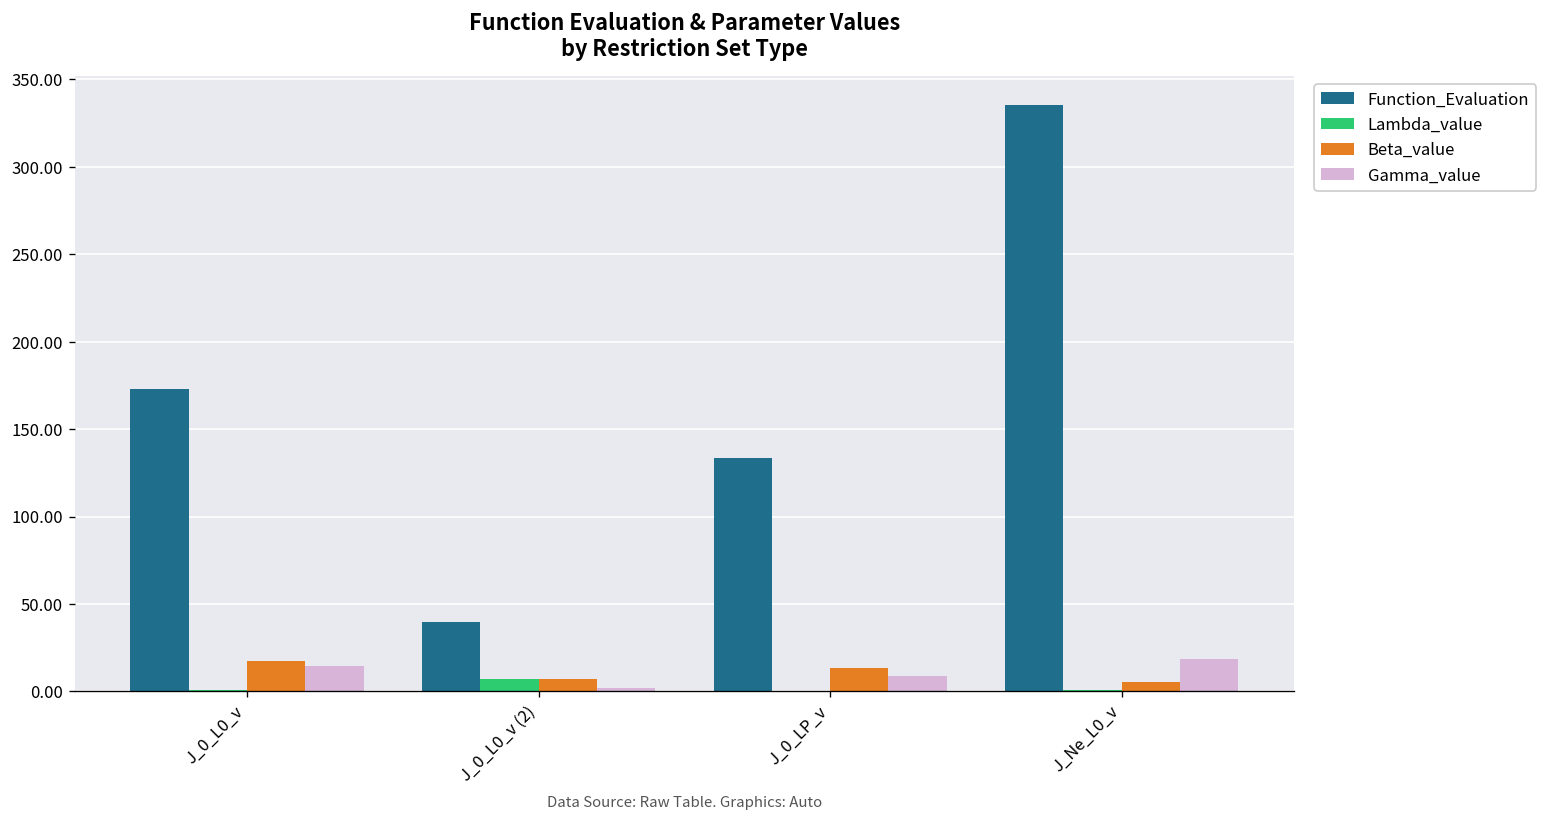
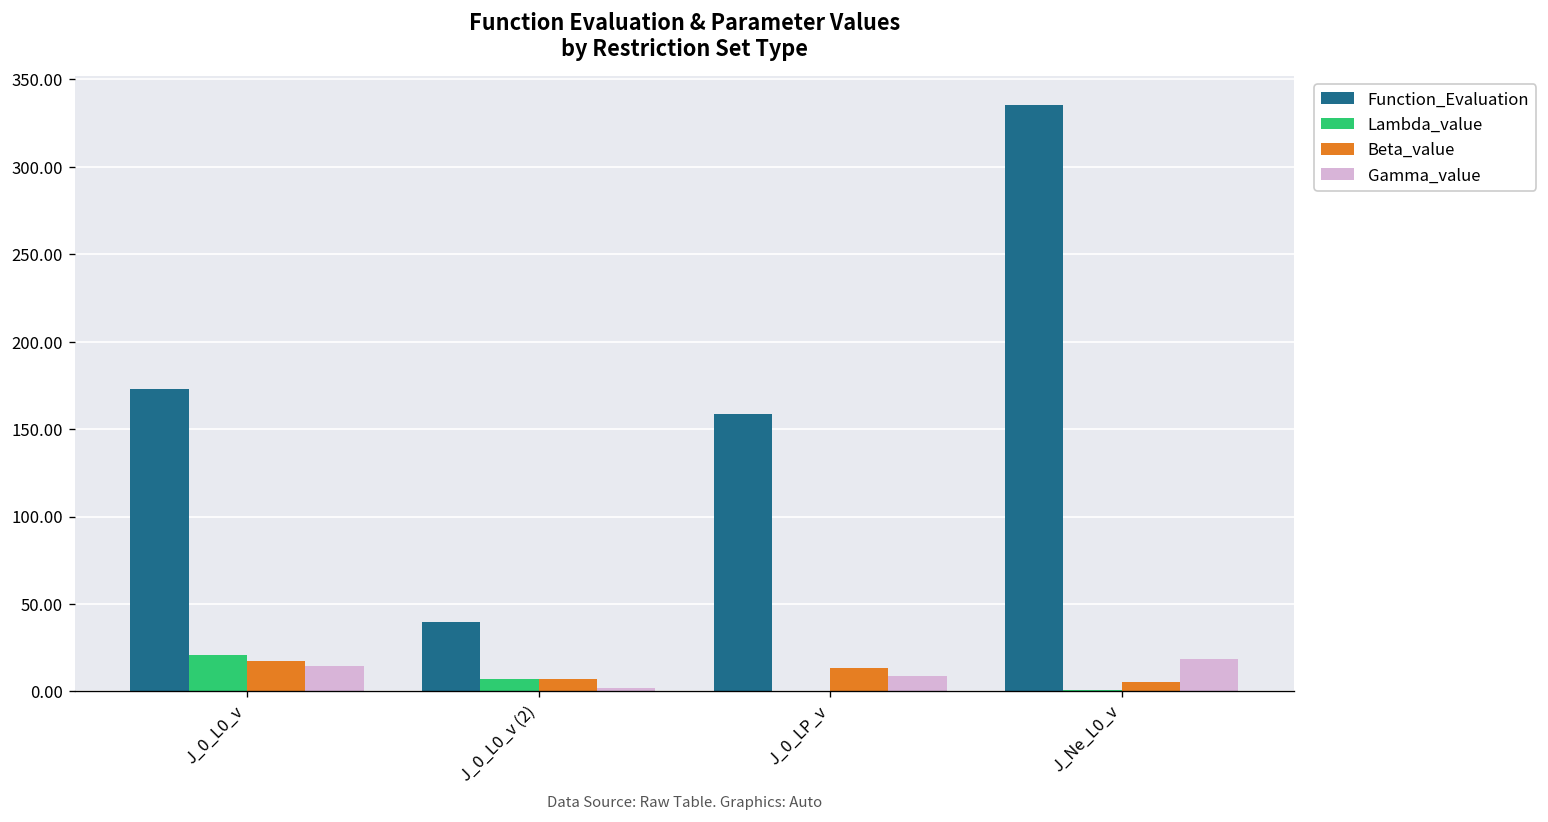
Lambda_value, J_0_L0_v: 1 -> 21
Function_Evaluation, J_0_LP_v: 133 -> 158
